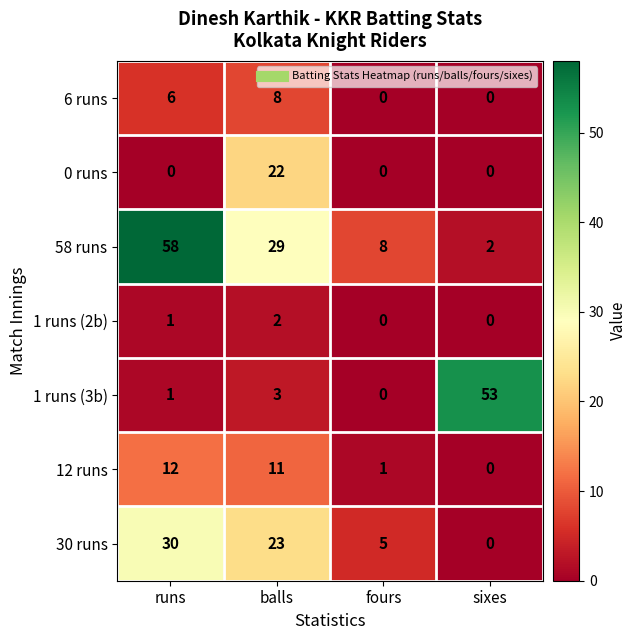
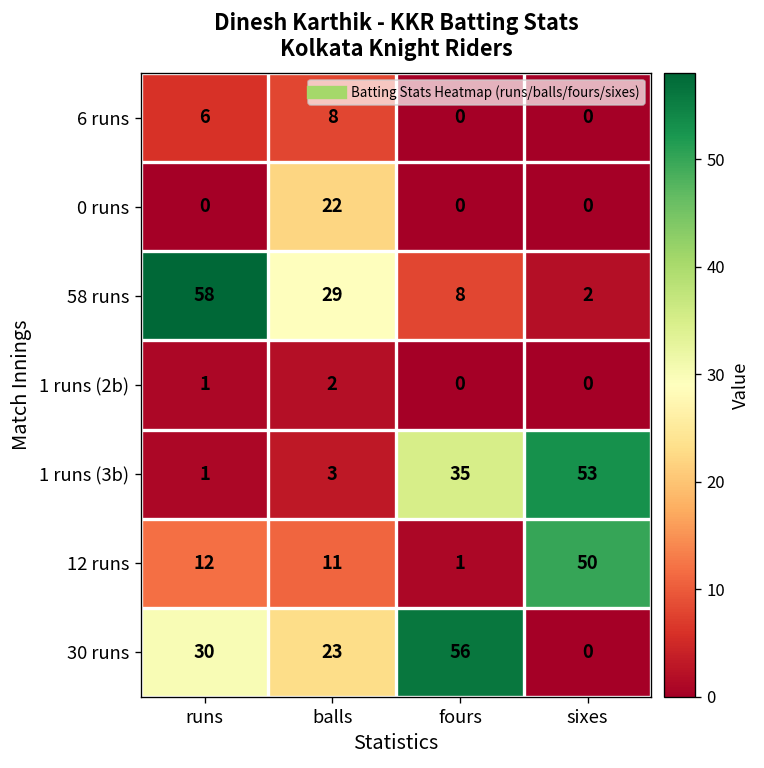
1 runs (3b), fours: 0 -> 35
12 runs, sixes: 0 -> 50
30 runs, fours: 5 -> 56
